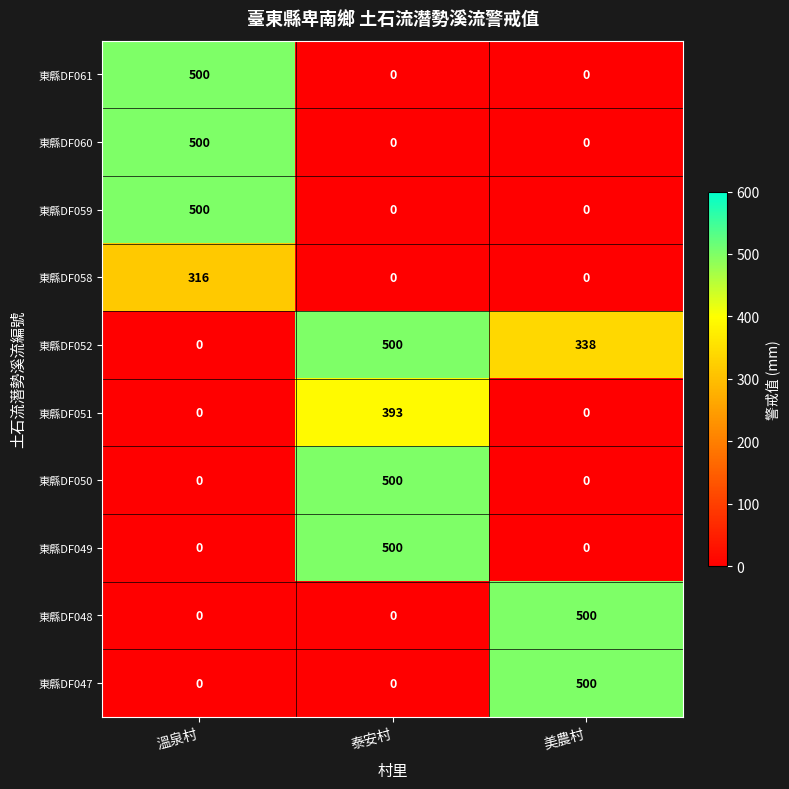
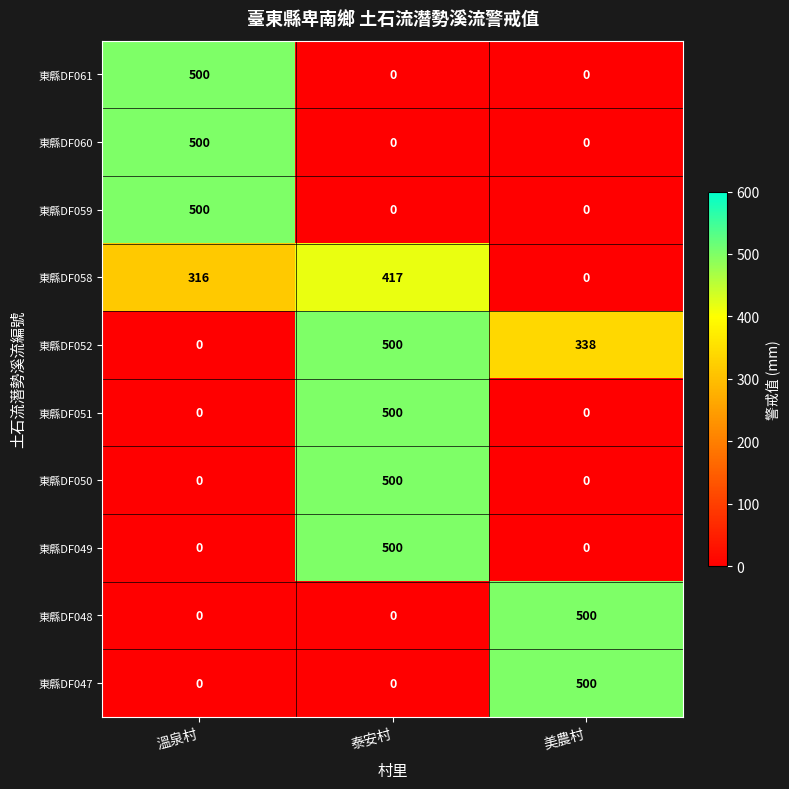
東縣DF058, 泰安村: 0 -> 417
東縣DF051, 泰安村: 393 -> 500
